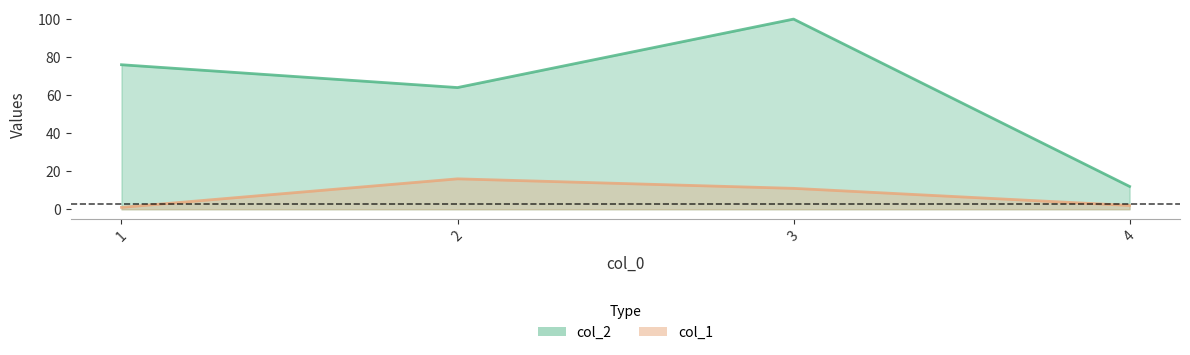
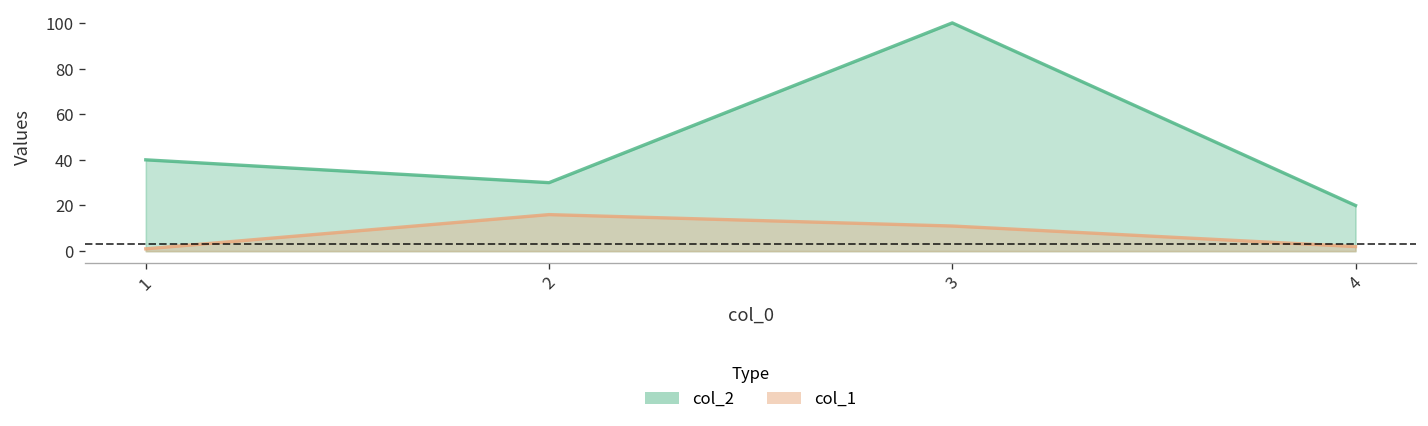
col_2, 1: 76 -> 40
col_2, 2: 64 -> 30
col_2, 4: 12 -> 20
